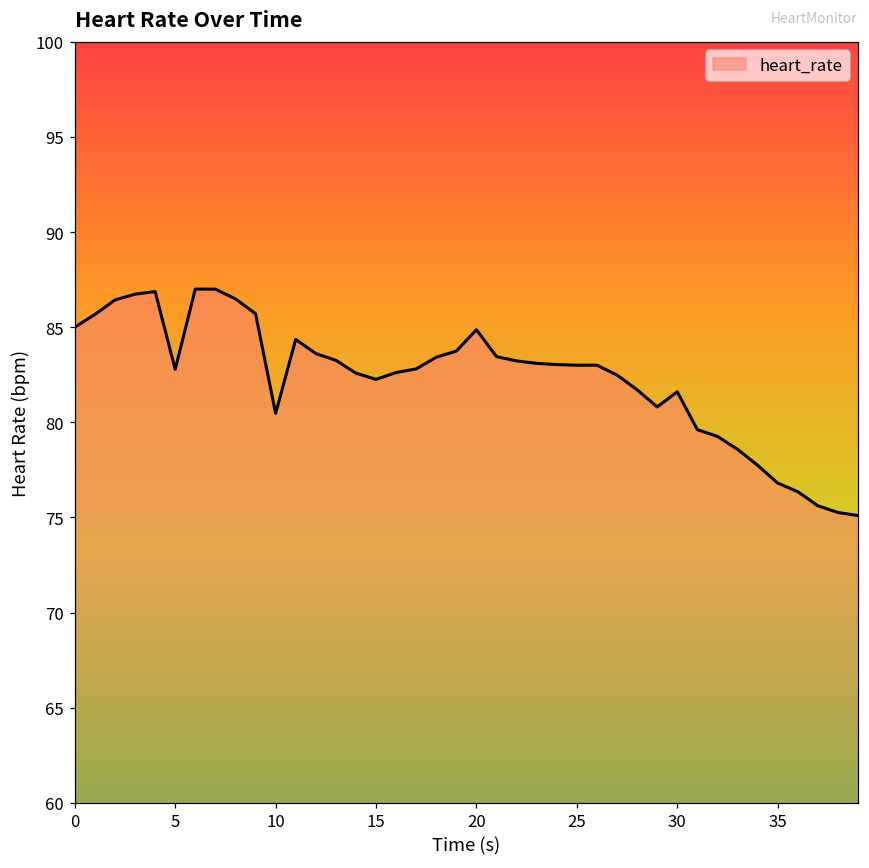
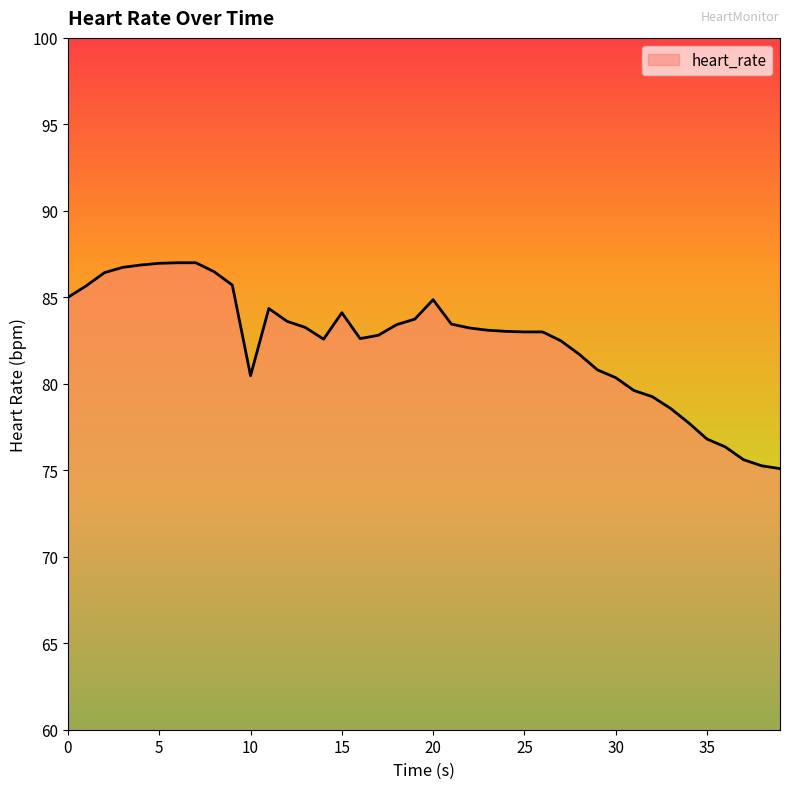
5: 82.8 -> 87.0
15: 82.3 -> 84.1
30: 81.6 -> 80.4
